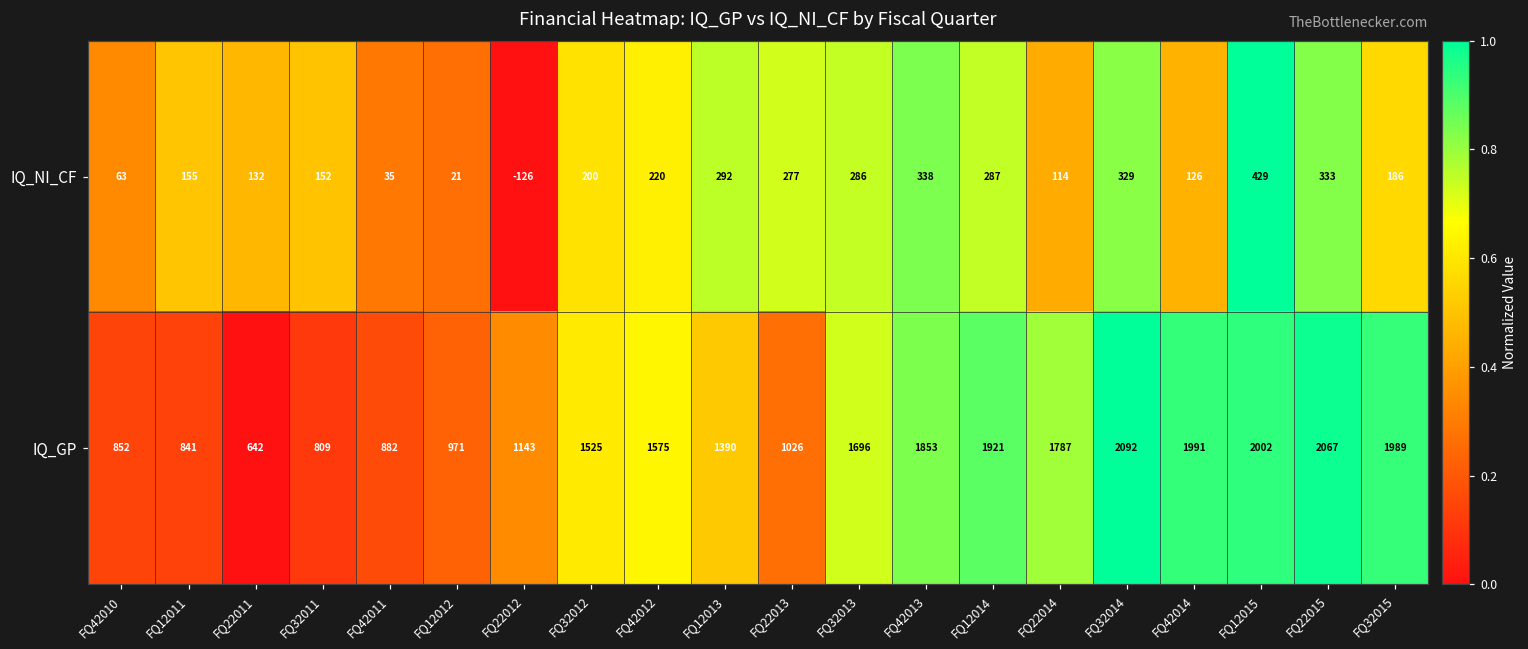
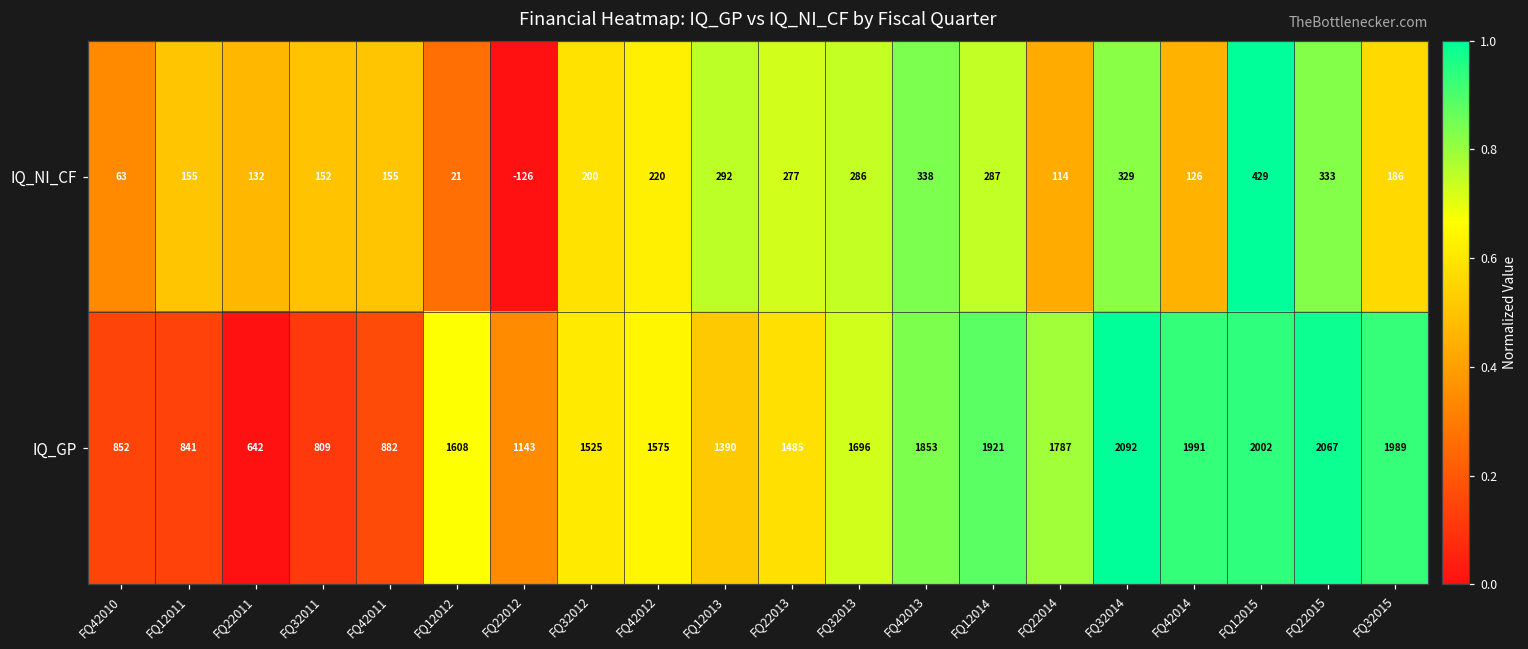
IQ_NI_CF, FQ42011: 35 -> 155
IQ_GP, FQ12012: 971 -> 1608
IQ_GP, FQ22013: 1026 -> 1485
